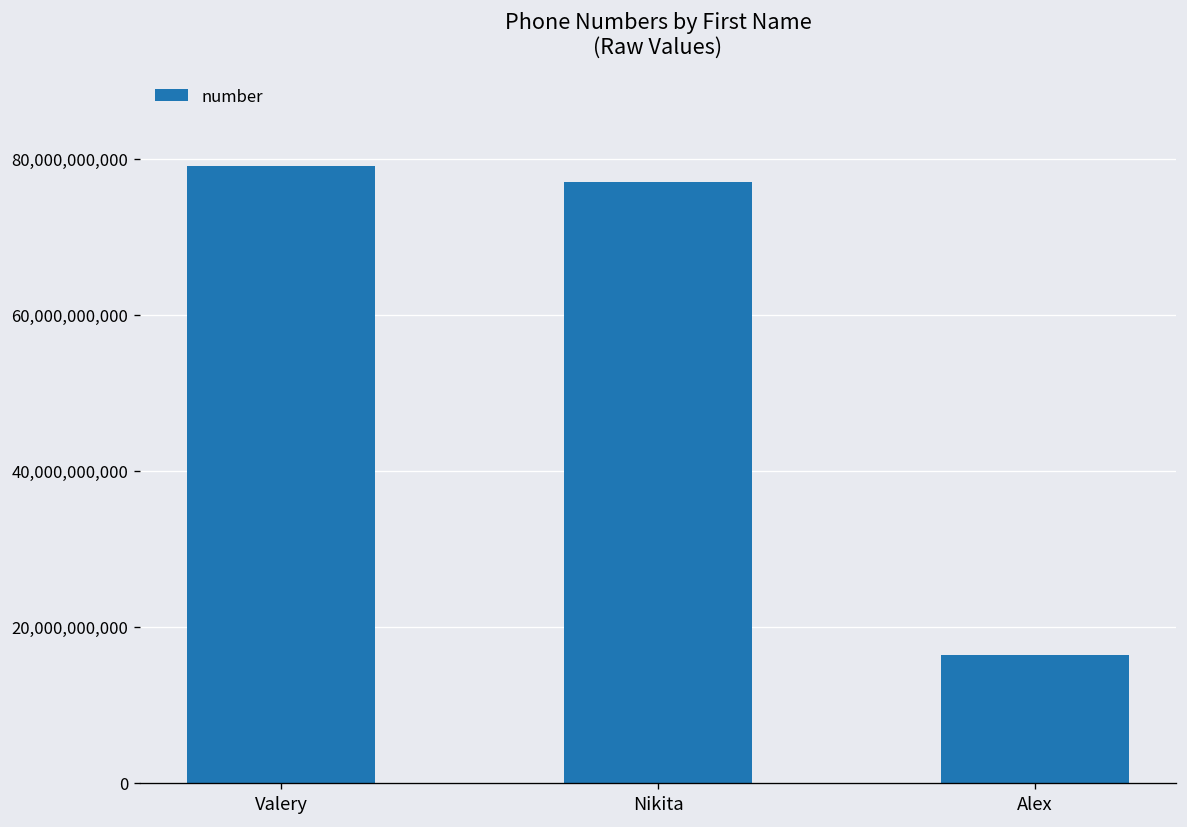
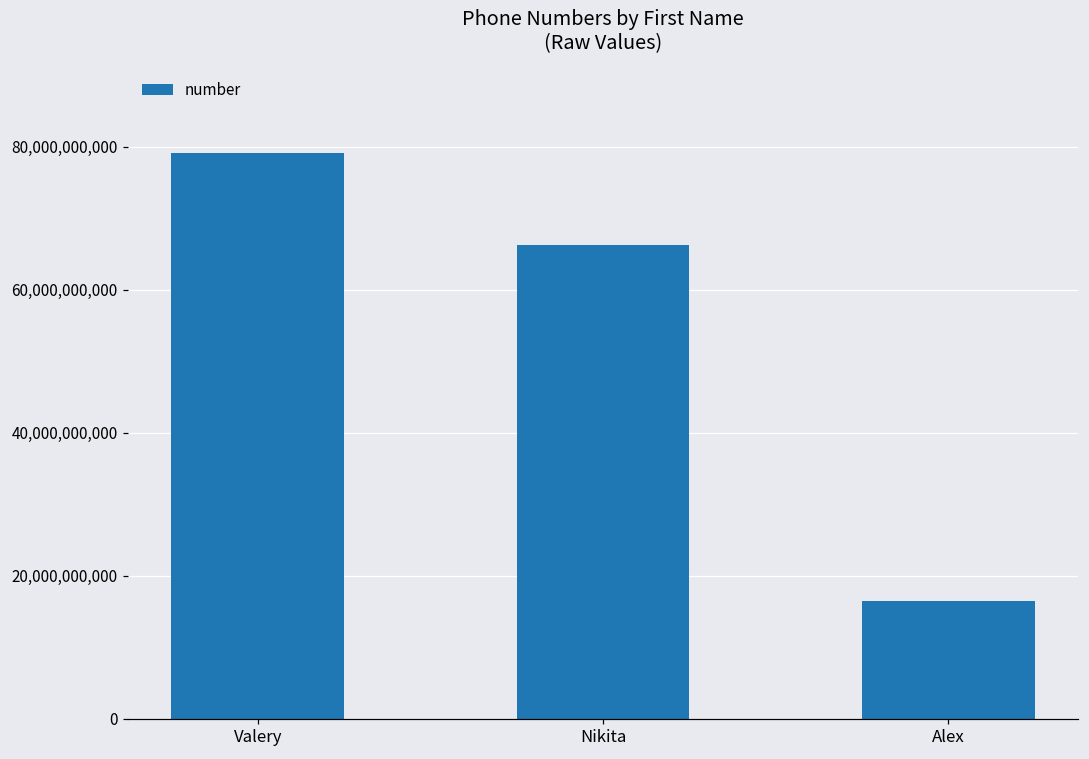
Nikita: 77,000,000,000 -> 66,000,000,000
